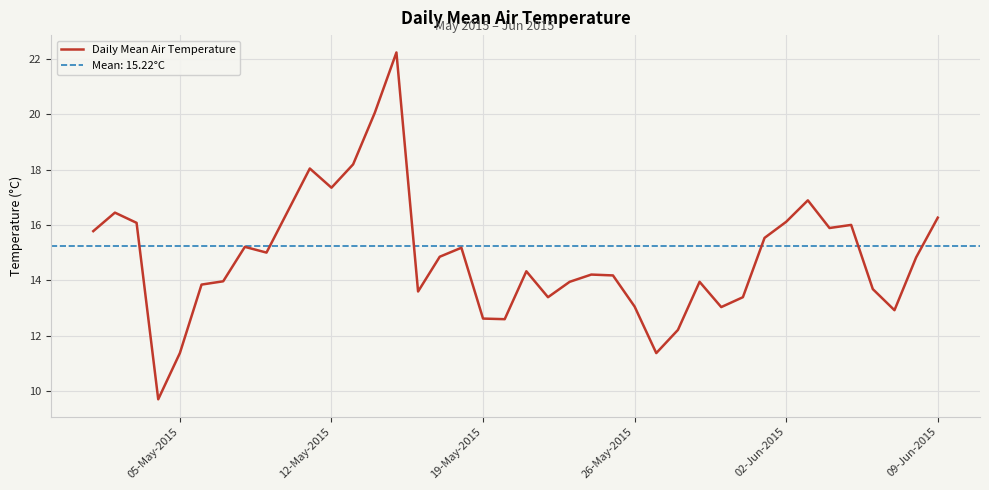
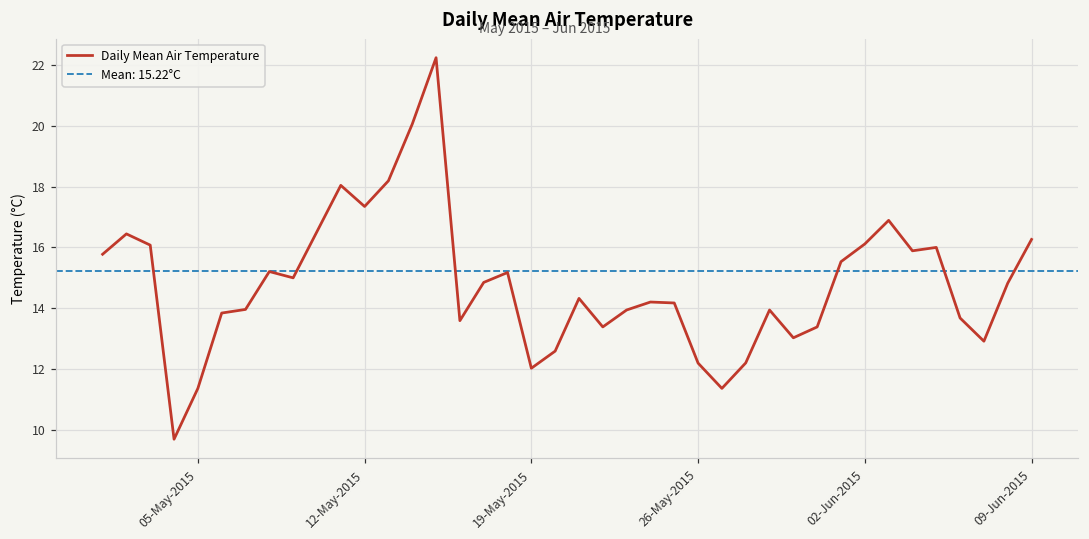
19-May-2015: 12.6 -> 12.0
26-May-2015: 13.1 -> 12.2
